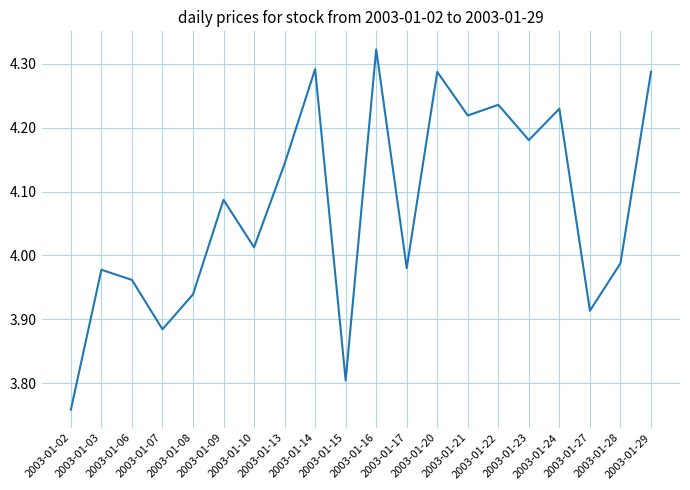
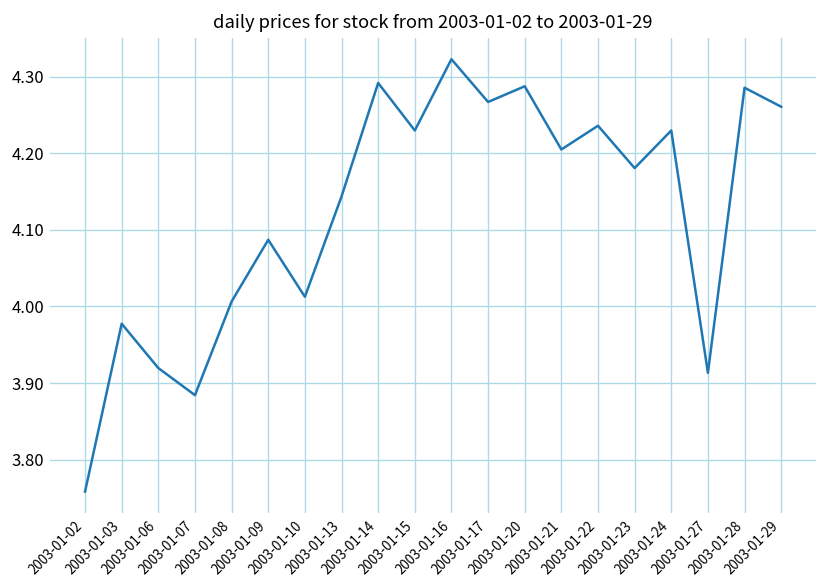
2003-01-06: 3.96 -> 3.92
2003-01-08: 3.94 -> 4.01
2003-01-15: 3.80 -> 4.23
2003-01-17: 3.98 -> 4.27
2003-01-21: 4.22 -> 4.20
2003-01-28: 3.99 -> 4.29
2003-01-29: 4.29 -> 4.26
